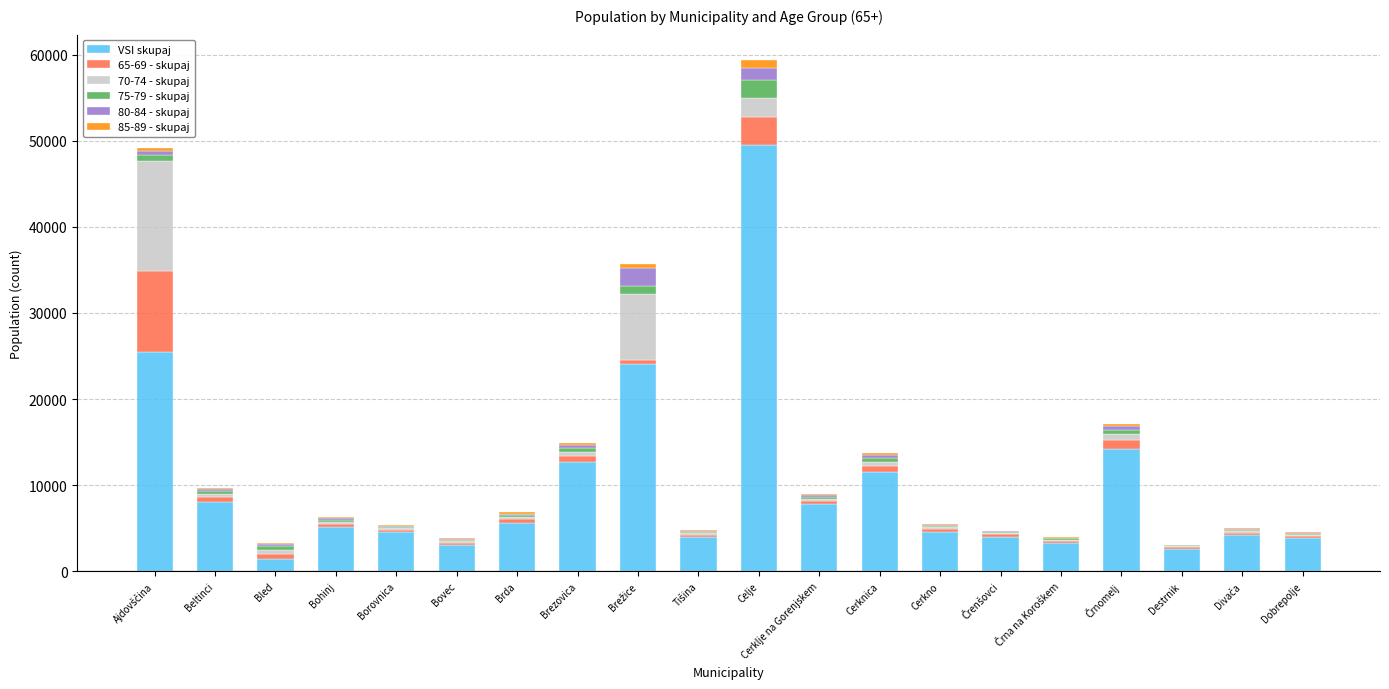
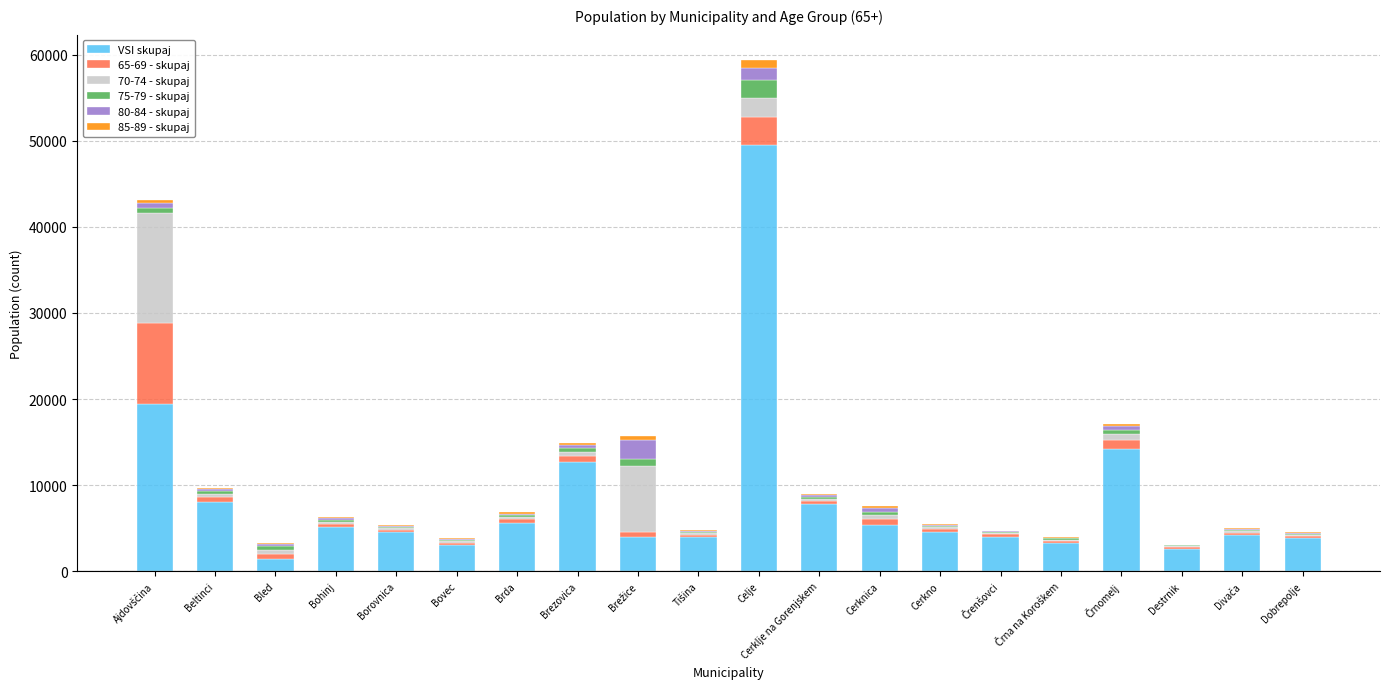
VSI skupaj, Ajdovščina: 26000 -> 19000
VSI skupaj, Brežice: 24000 -> 4000
VSI skupaj, Cerknica: 12000 -> 5000
